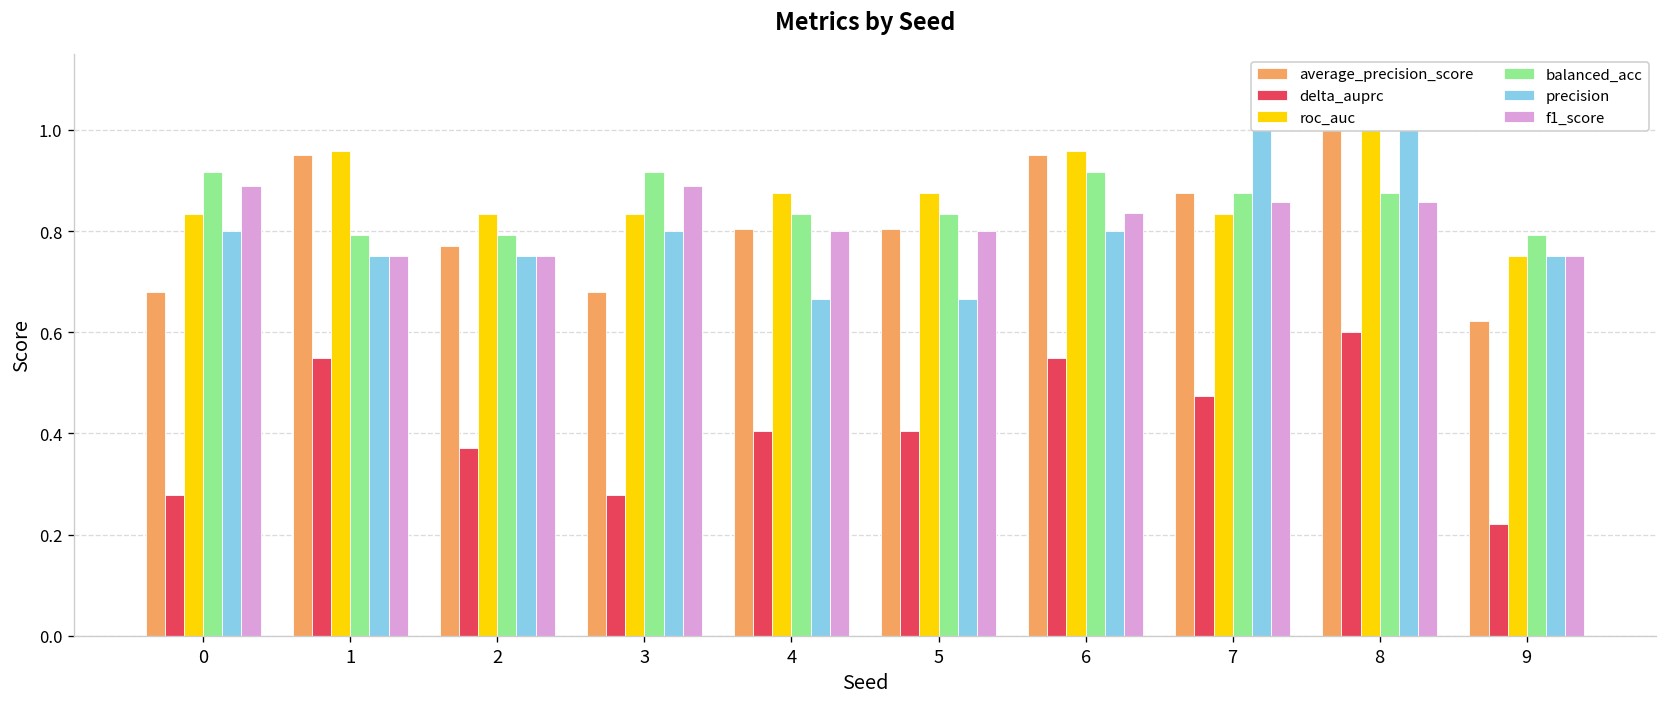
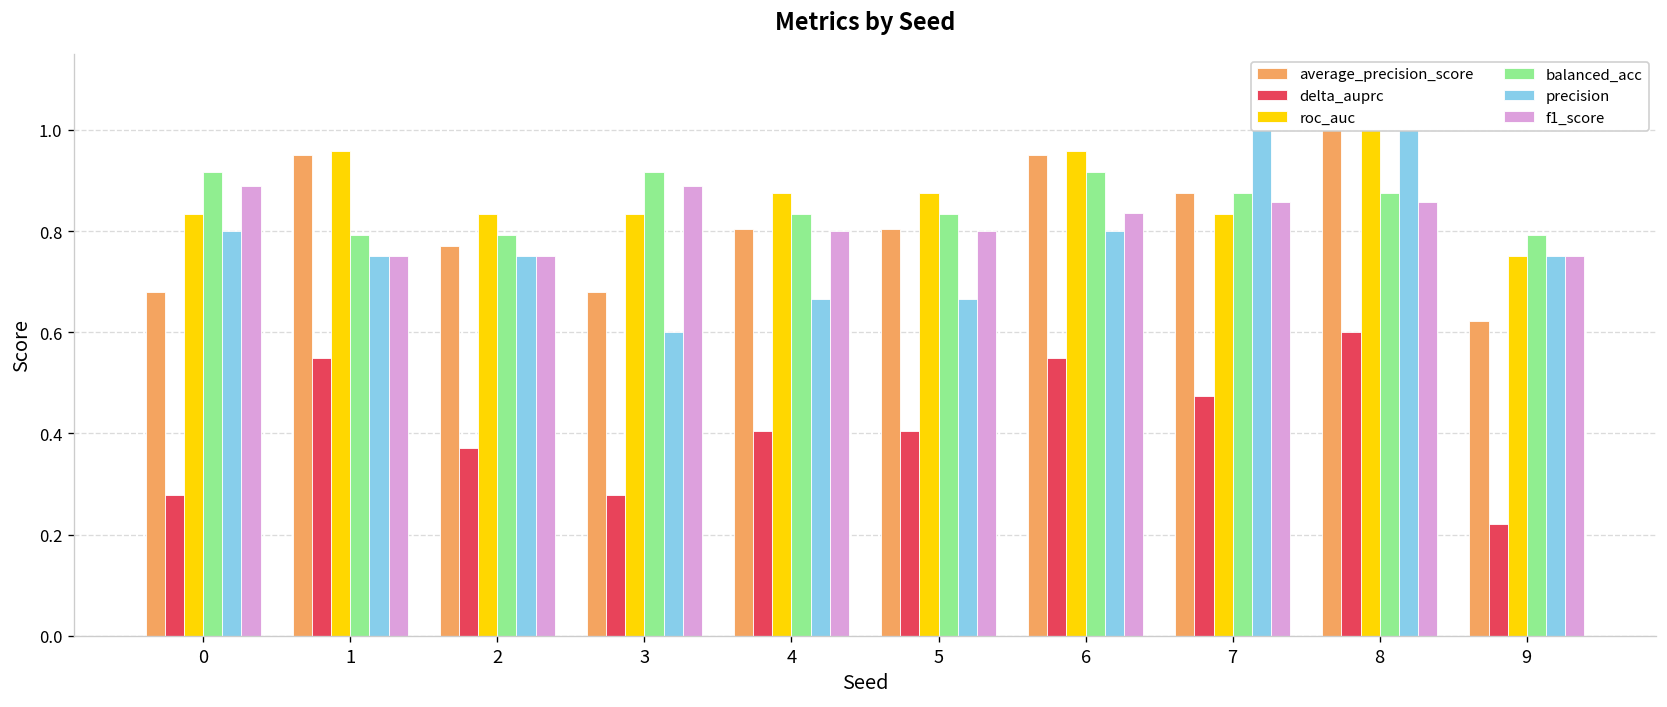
precision, 3: 0.8 -> 0.6
